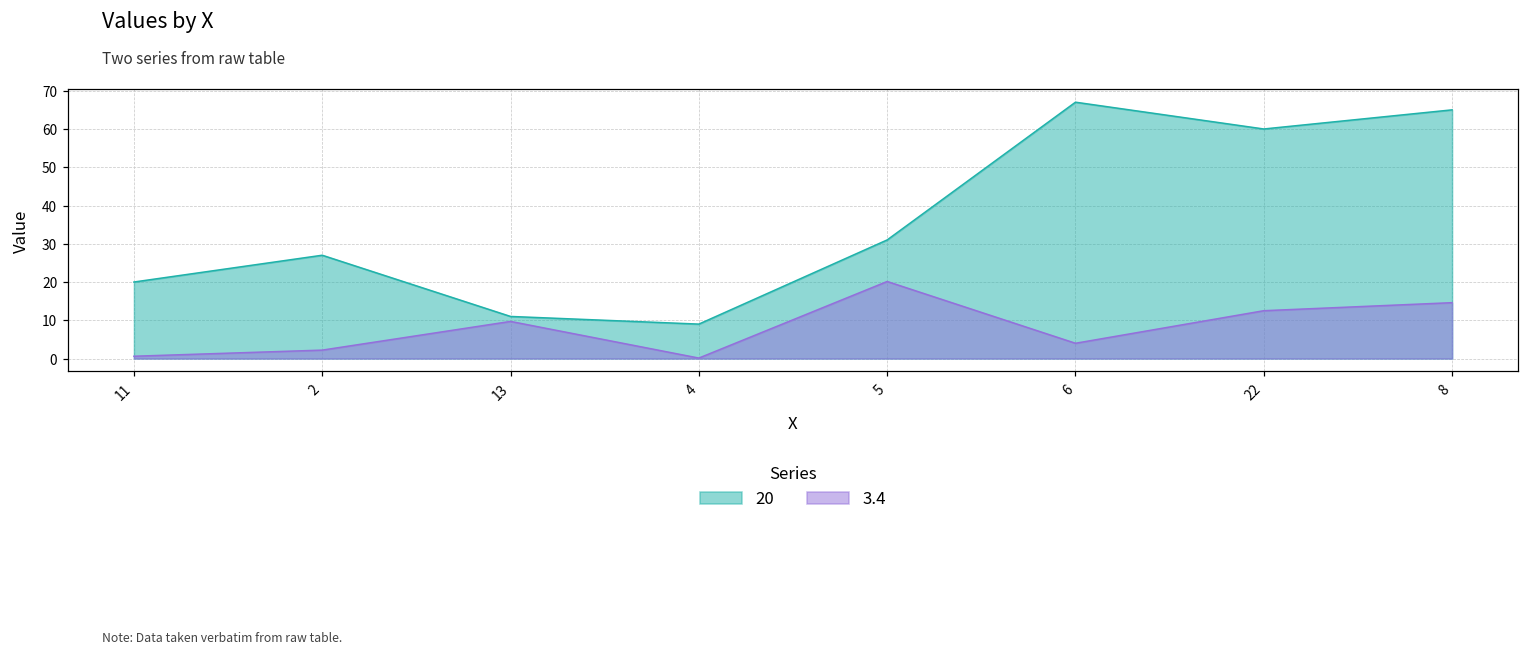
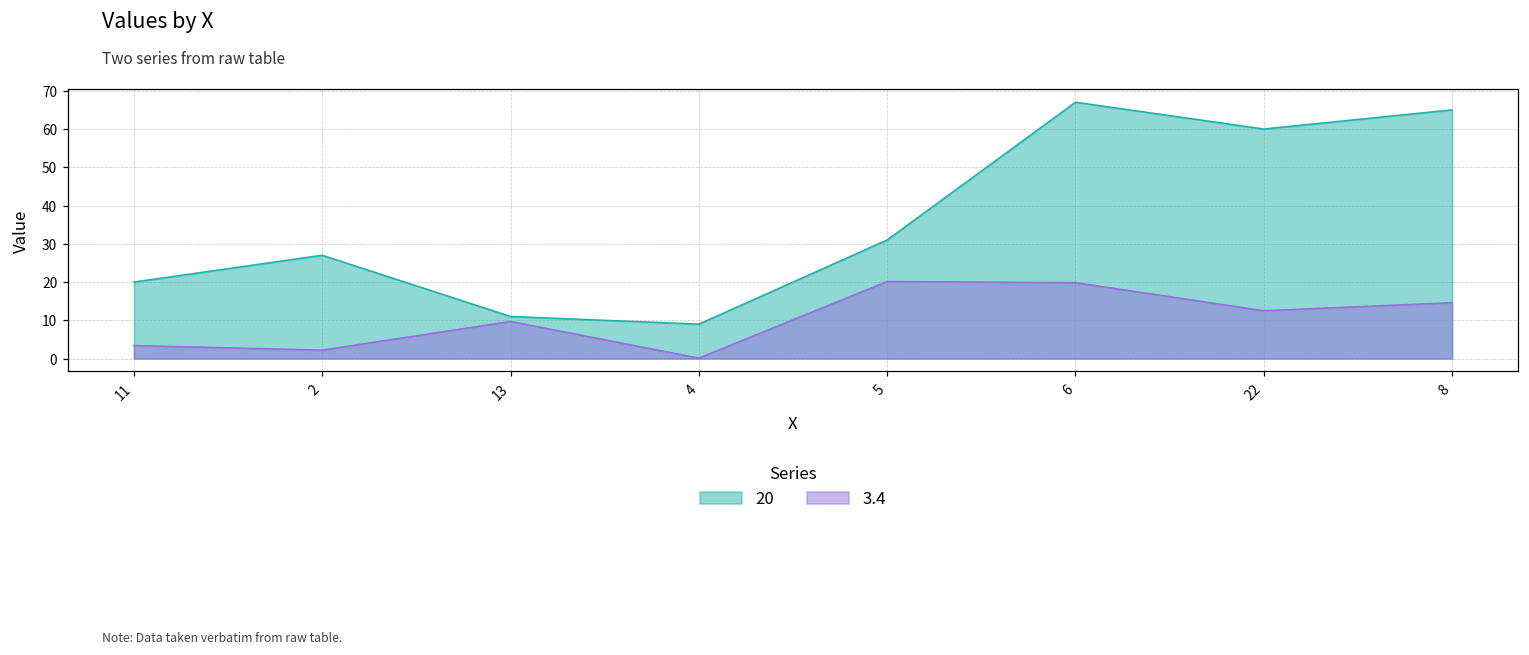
3.4, 11: 1 -> 3
3.4, 6: 4 -> 20
